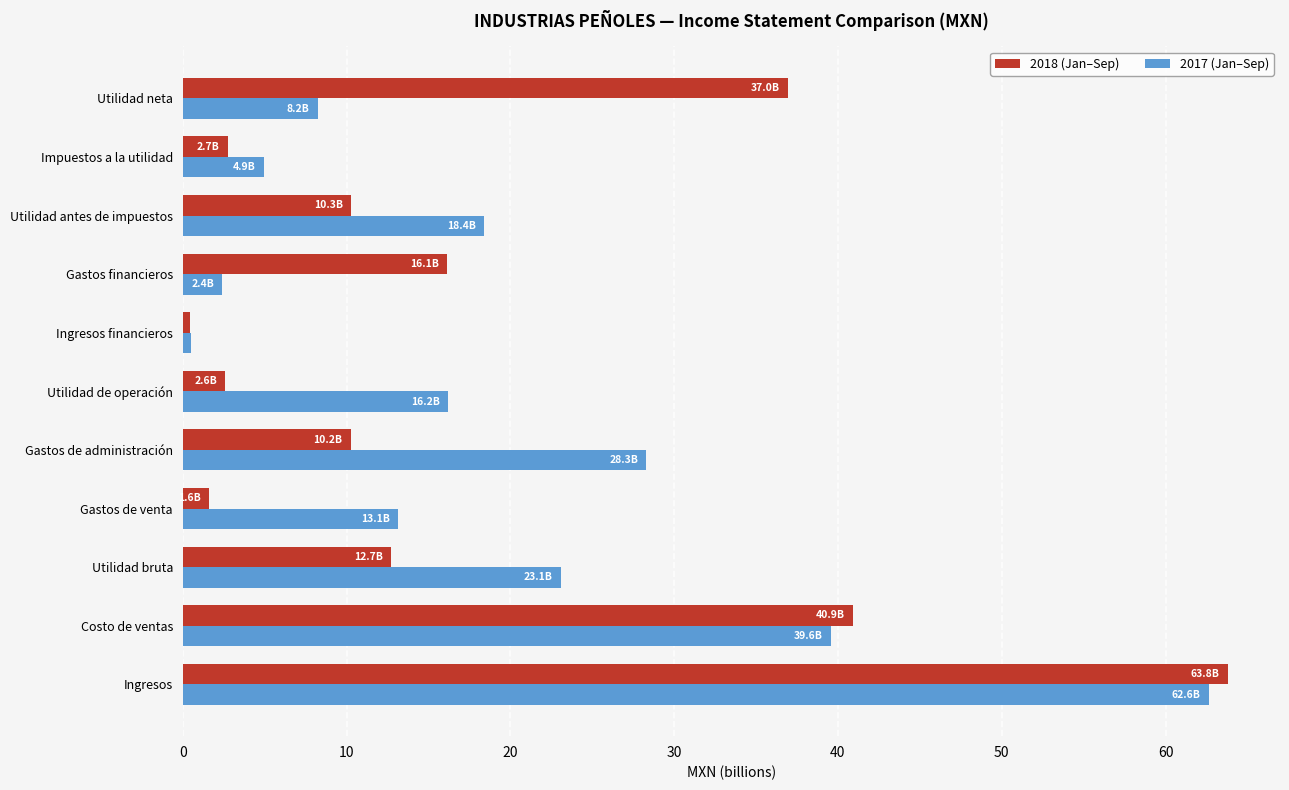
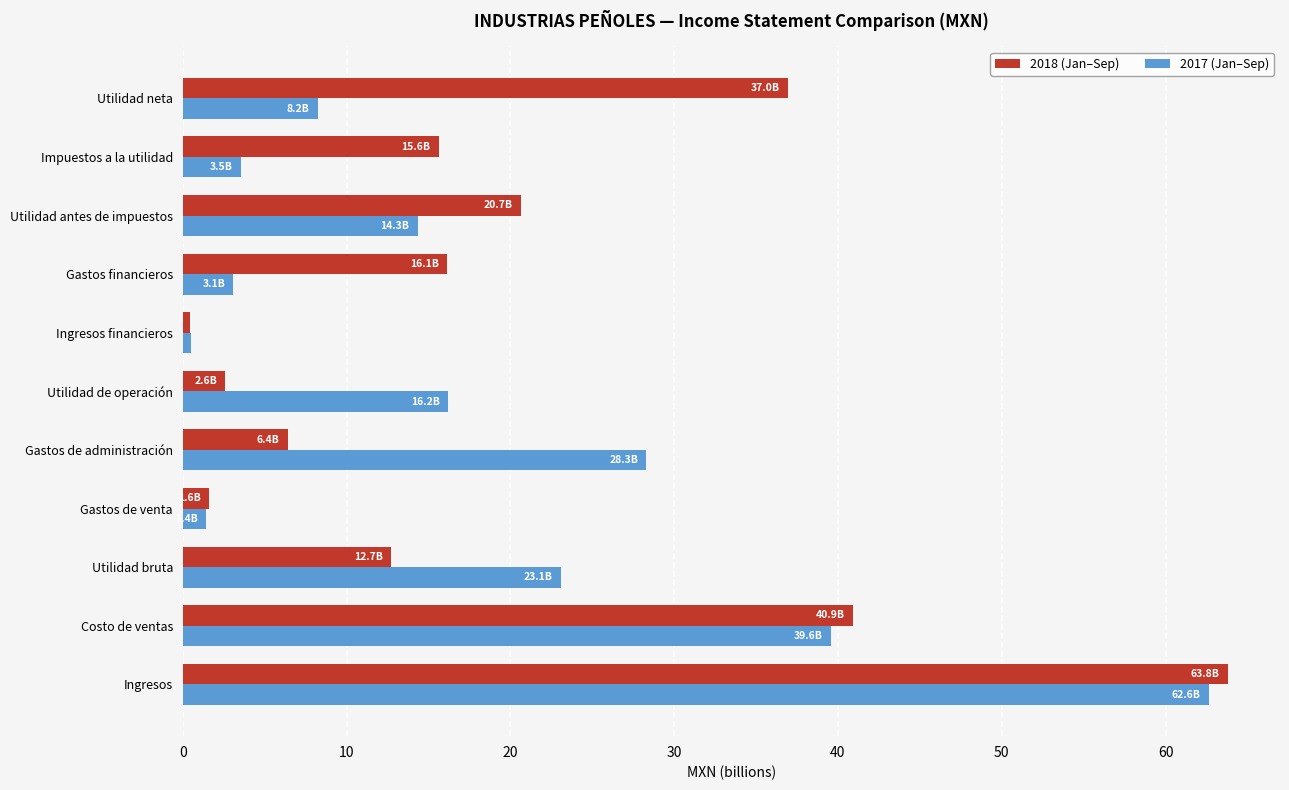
2018 (Jan–Sep), Impuestos a la utilidad: 2.7B -> 15.6B
2017 (Jan–Sep), Impuestos a la utilidad: 4.9B -> 3.5B
2018 (Jan–Sep), Utilidad antes de impuestos: 10.3B -> 20.7B
2017 (Jan–Sep), Utilidad antes de impuestos: 18.4B -> 14.3B
2017 (Jan–Sep), Gastos financieros: 2.4B -> 3.1B
2018 (Jan–Sep), Gastos de administración: 10.2B -> 6.4B
2017 (Jan–Sep), Gastos de venta: 13.1B -> 1.4B
